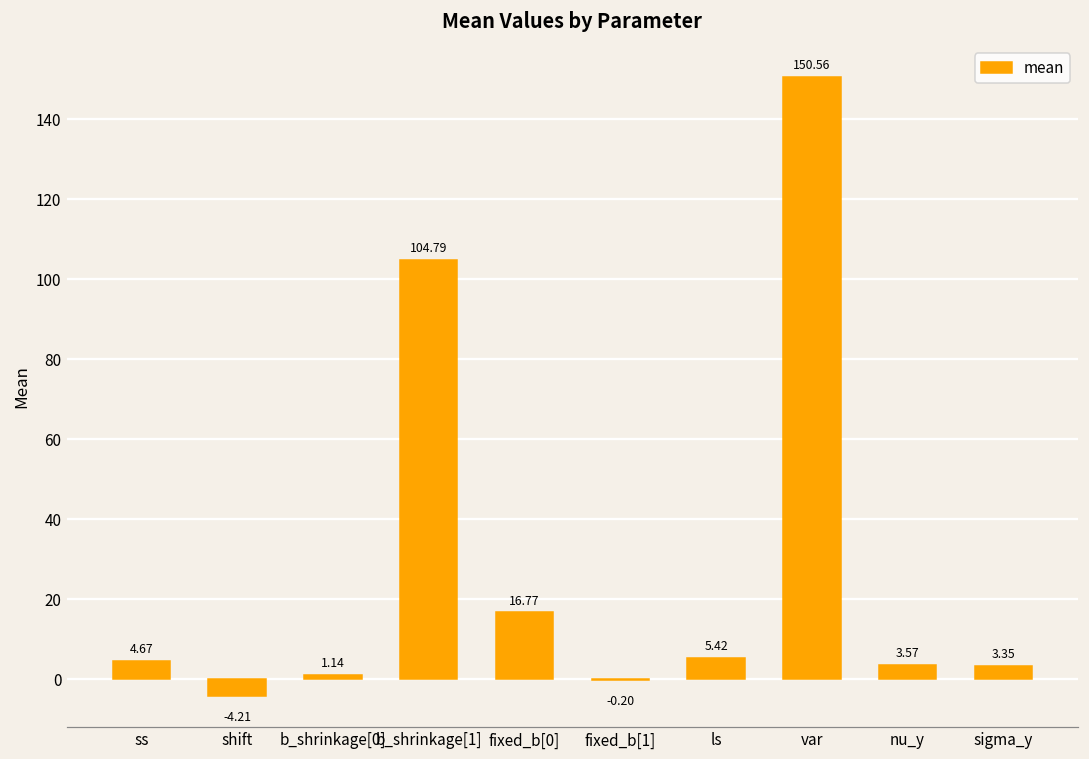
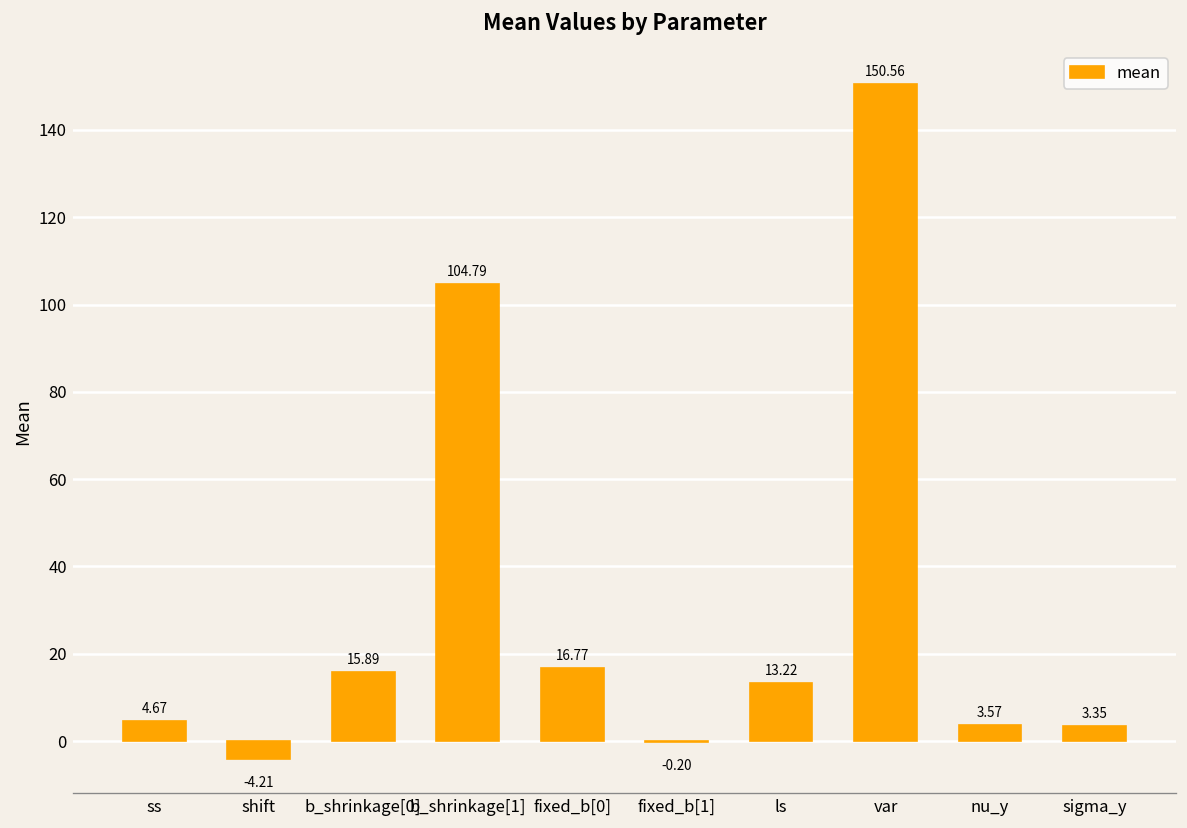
b_shrinkage[0]: 1.14 -> 15.89
ls: 5.42 -> 13.22
